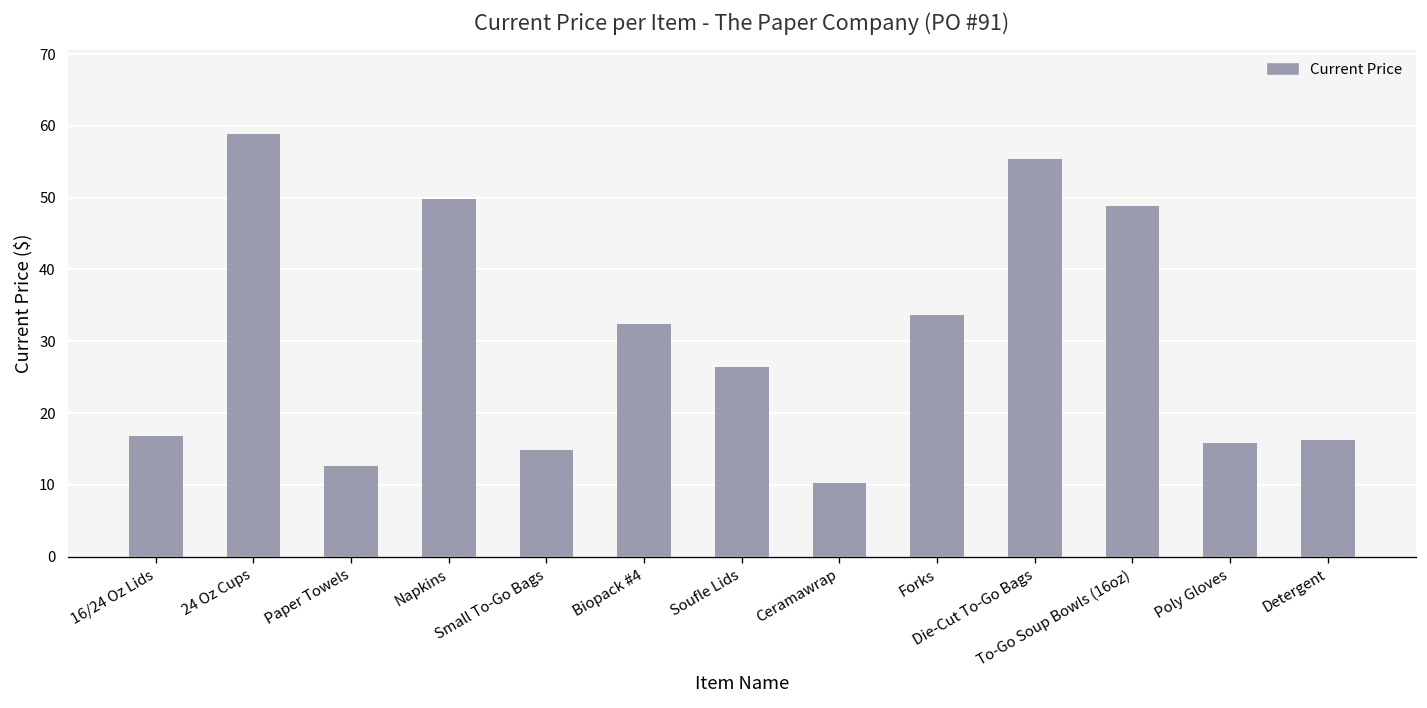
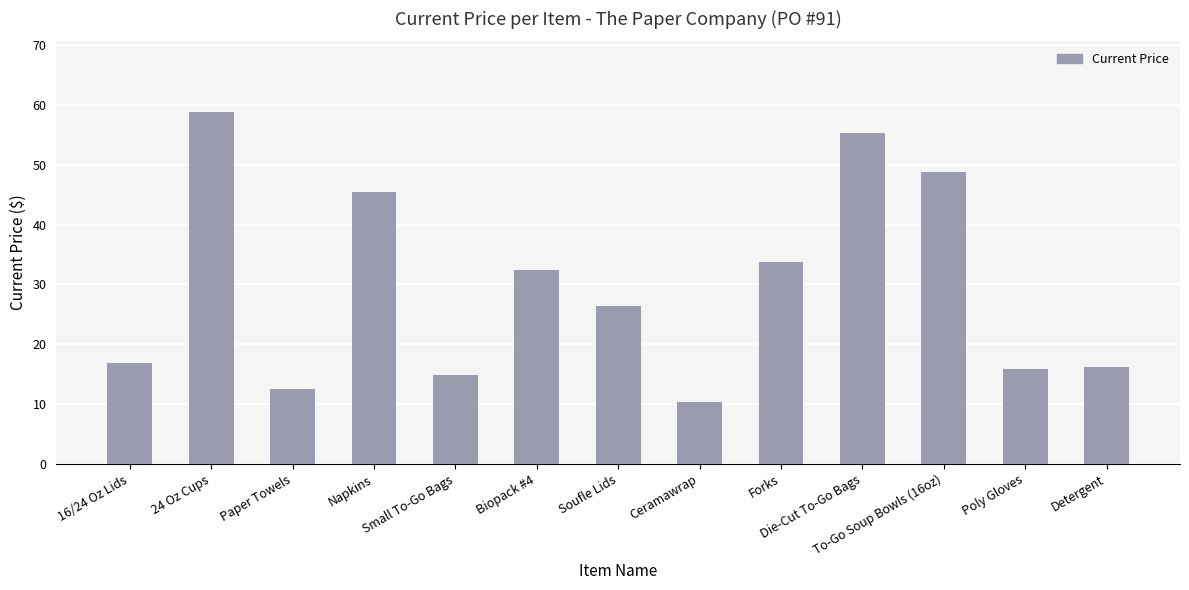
Napkins: 50 -> 45
